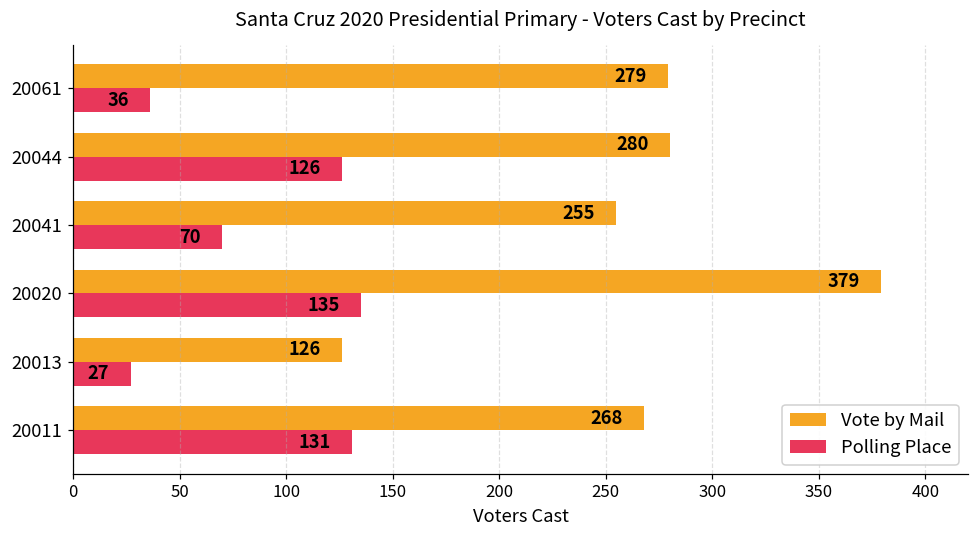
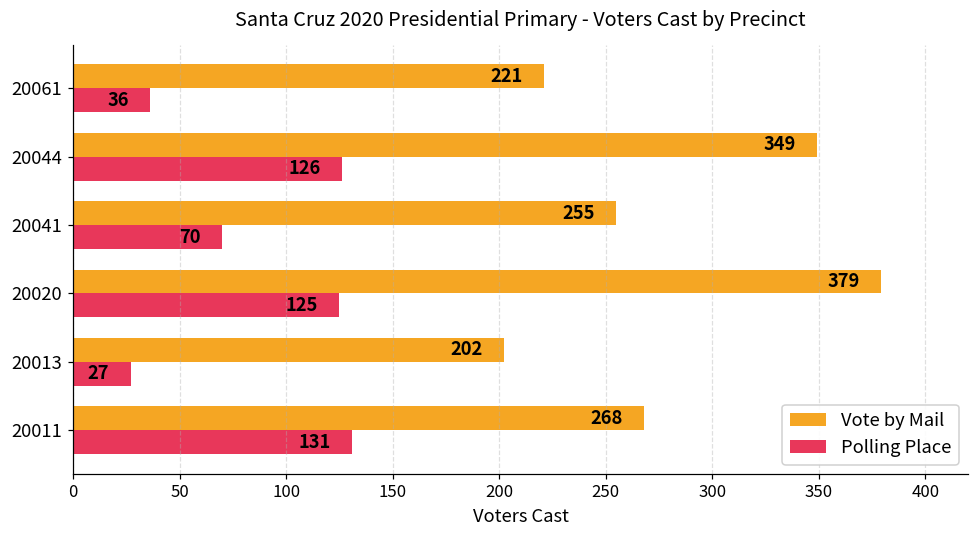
Vote by Mail, 20061: 279 -> 221
Vote by Mail, 20044: 280 -> 349
Polling Place, 20020: 135 -> 125
Vote by Mail, 20013: 126 -> 202
